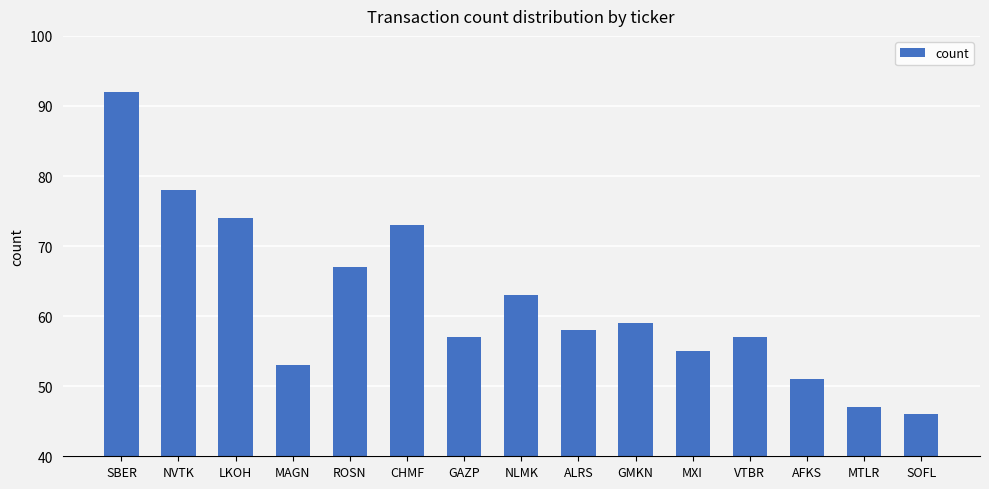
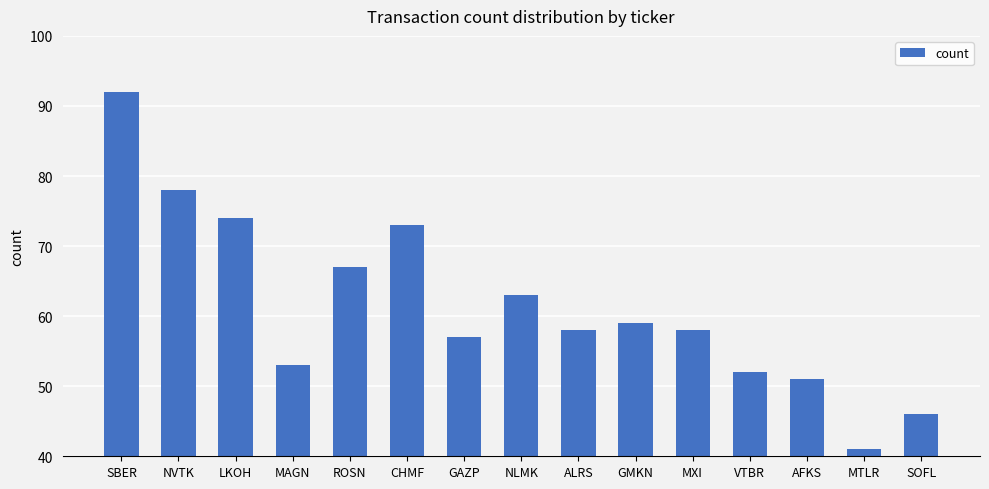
MXI: 55 -> 58
VTBR: 57 -> 52
MTLR: 47 -> 41
